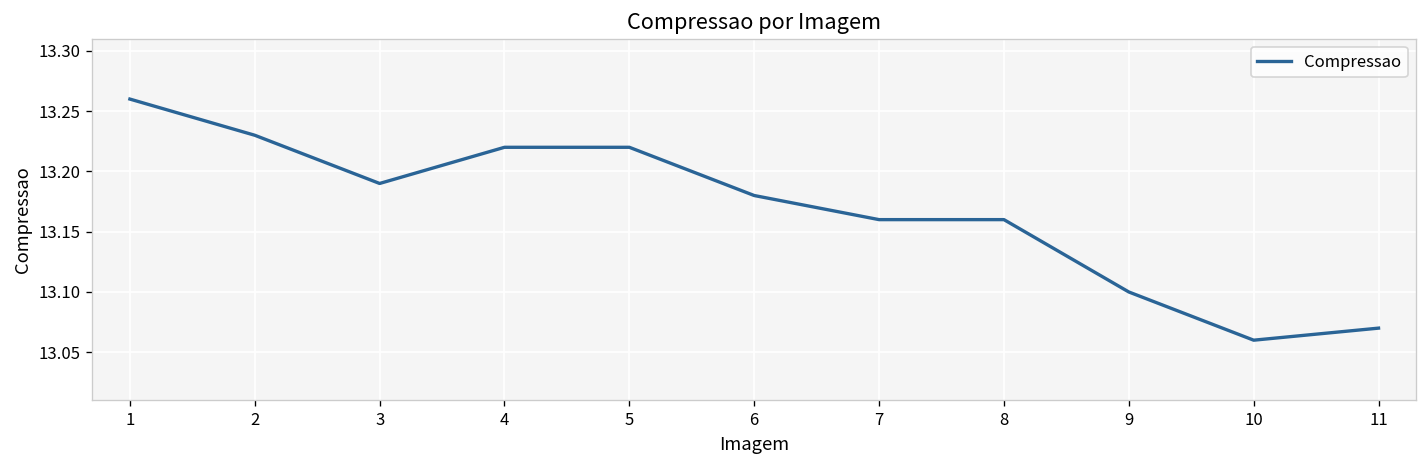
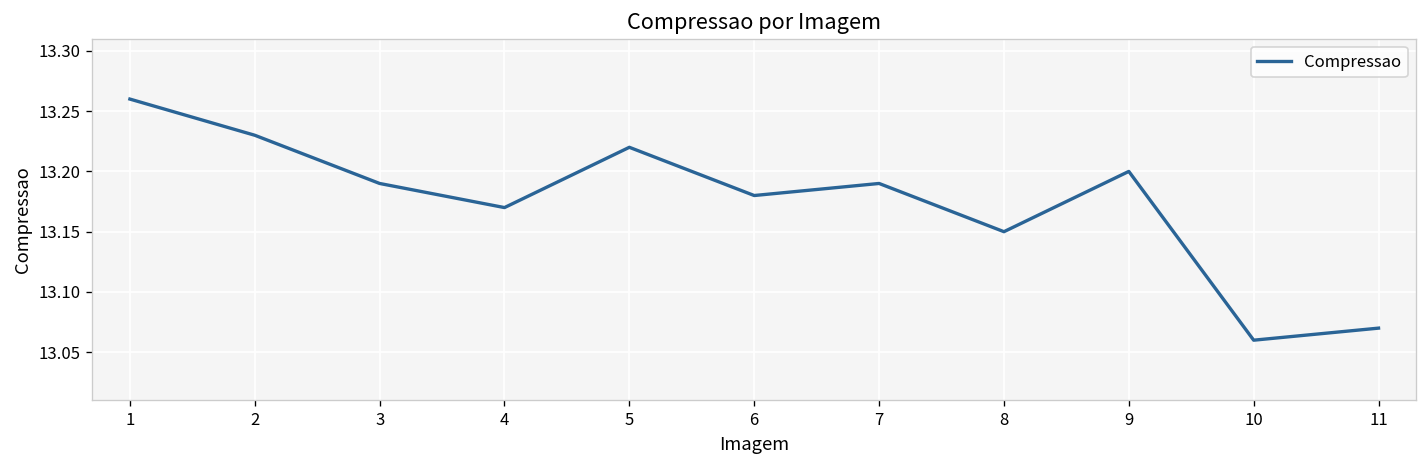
4: 13.22 -> 13.17
7: 13.16 -> 13.19
8: 13.16 -> 13.15
9: 13.1 -> 13.2
